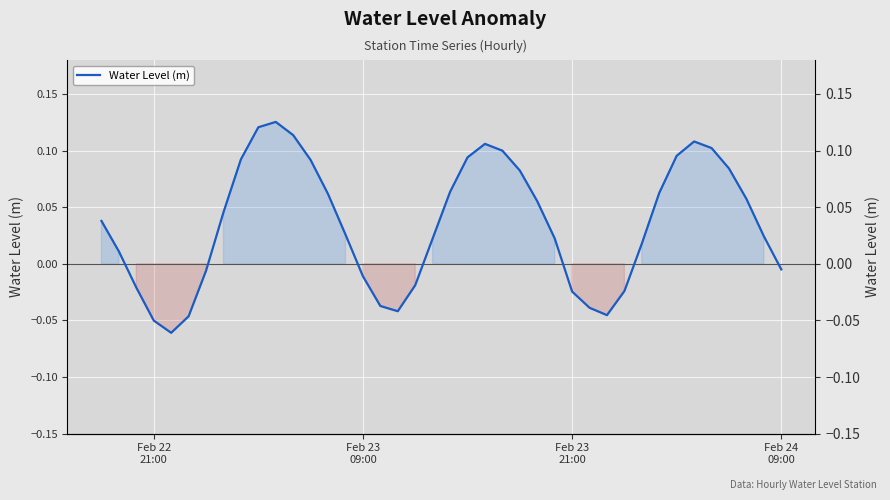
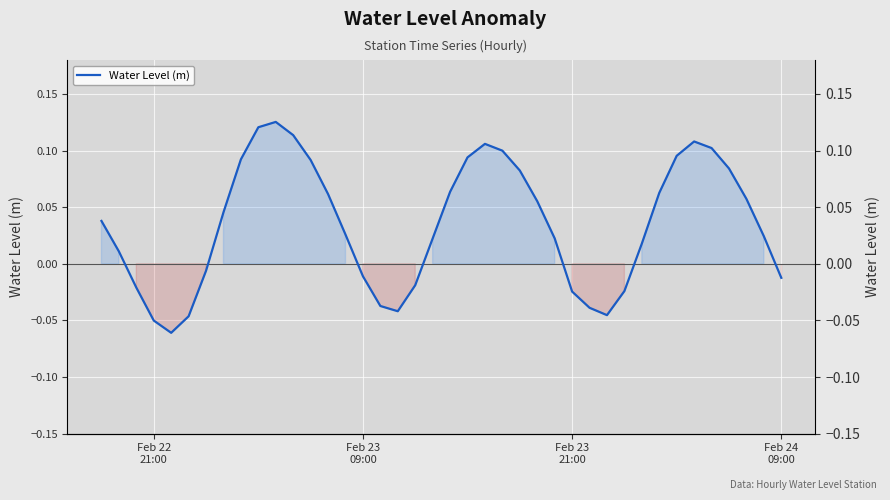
Feb 24 09:00: -0.005 -> -0.012
